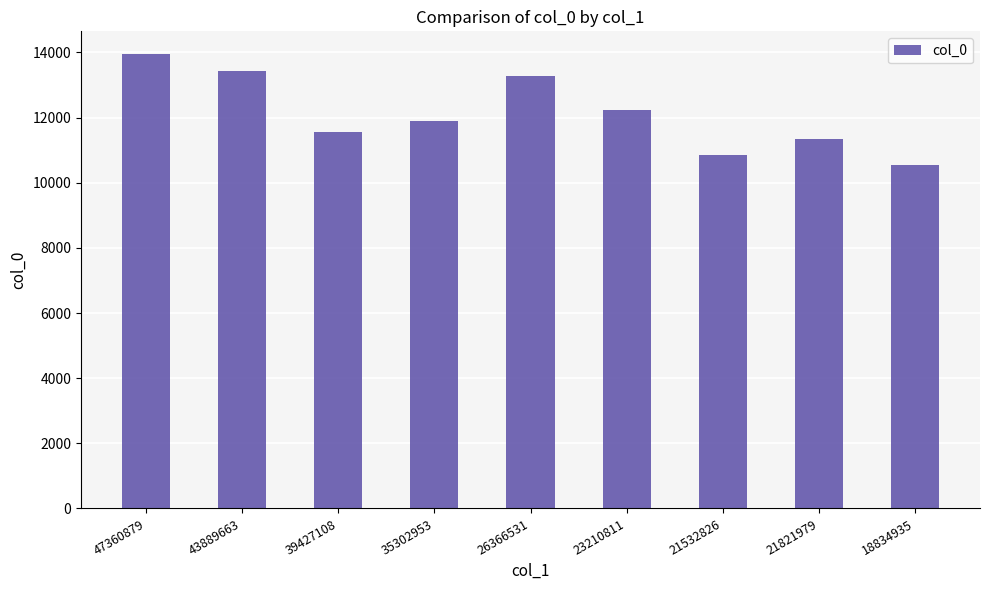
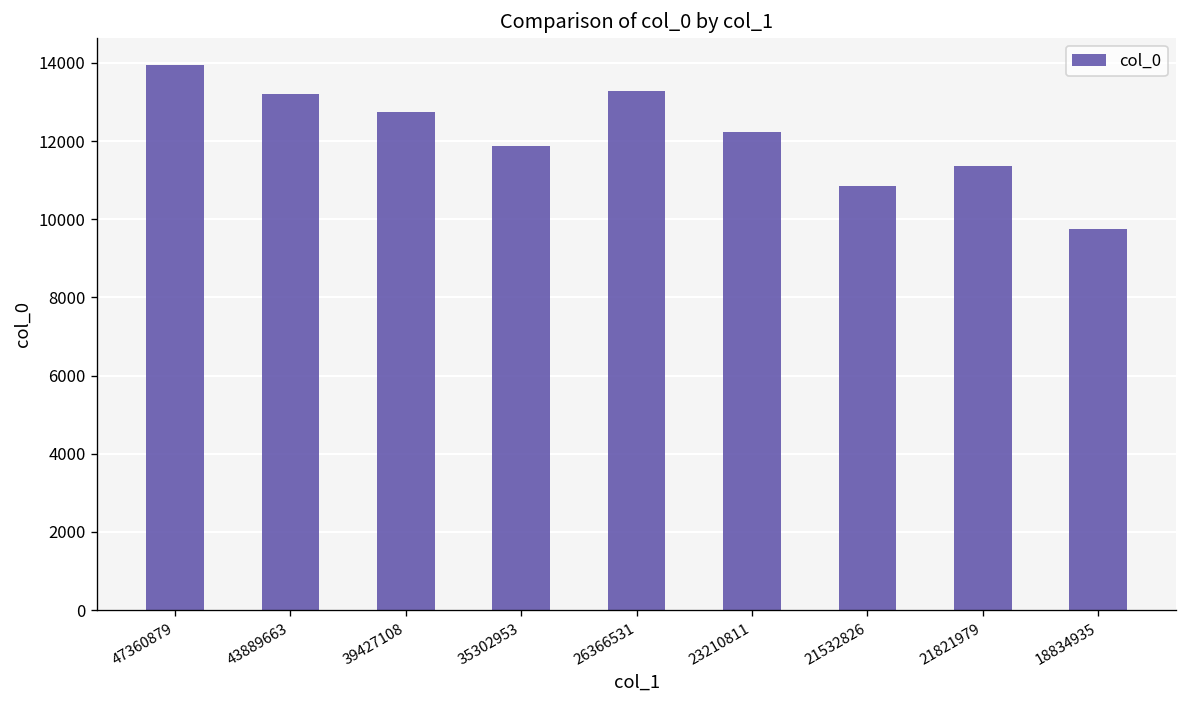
43889663: 13400 -> 13200
39427108: 11600 -> 12700
18834935: 10600 -> 9700
